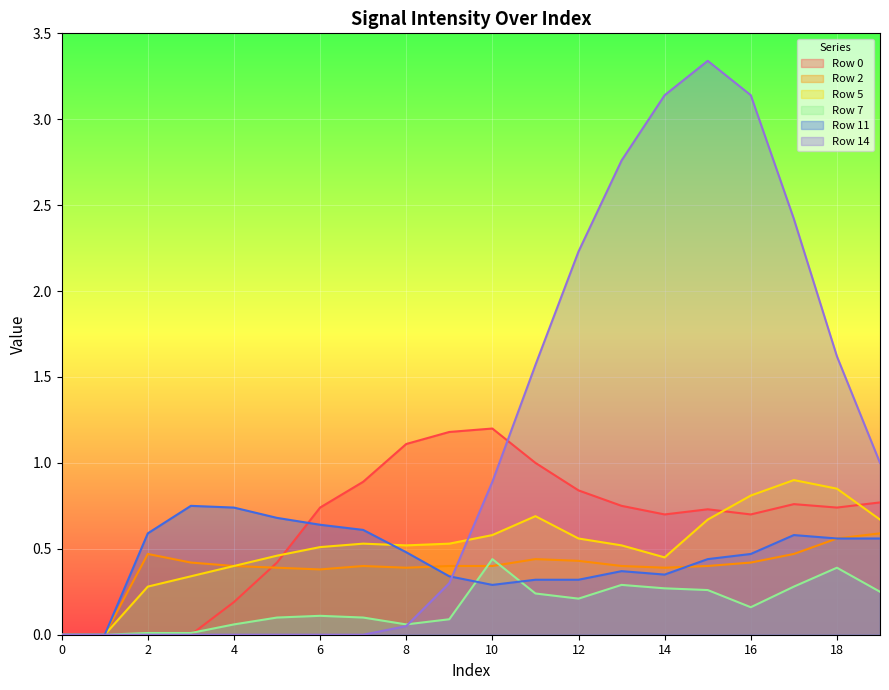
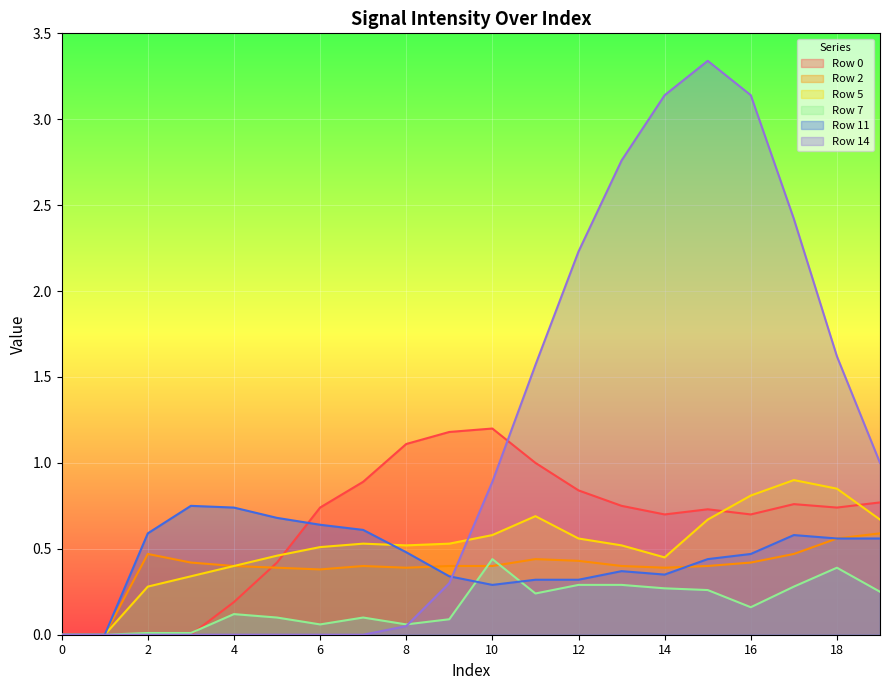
Row 7, 4: 0.06 -> 0.12
Row 7, 6: 0.11 -> 0.06
Row 7, 12: 0.21 -> 0.29
